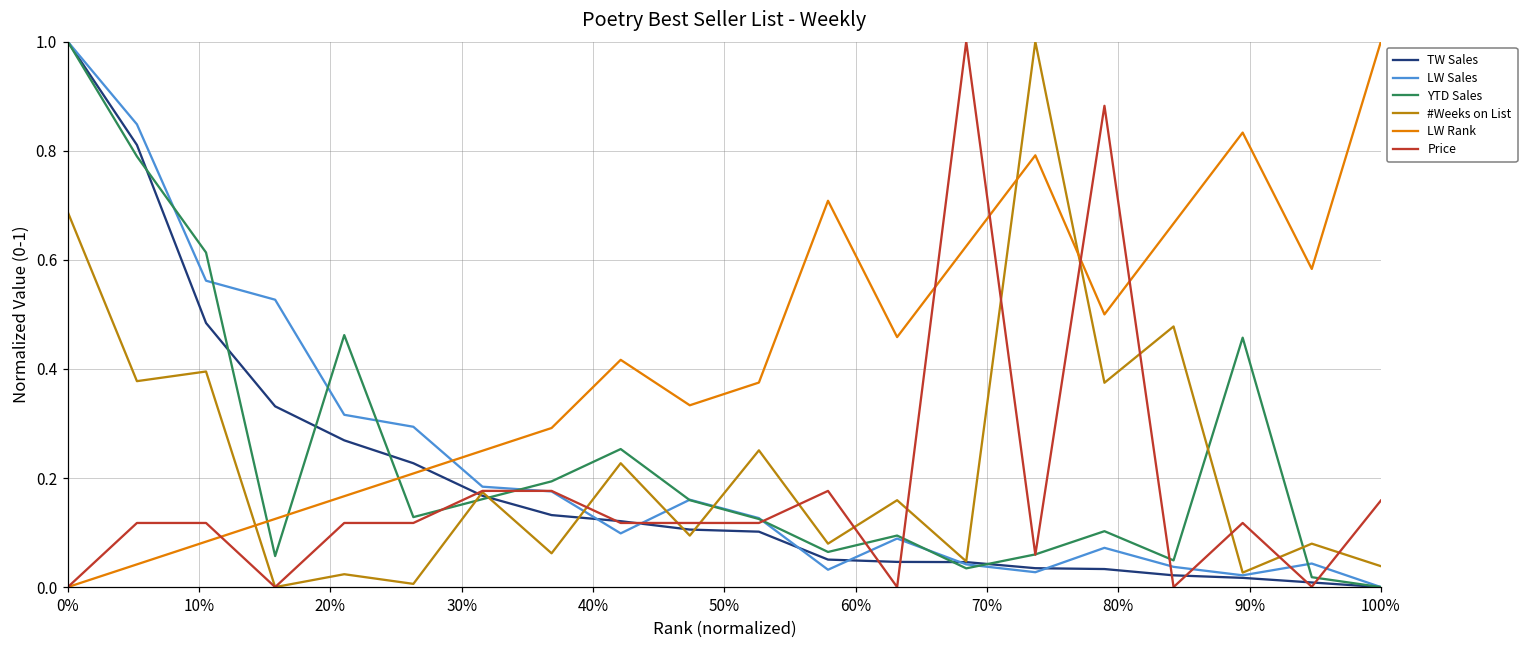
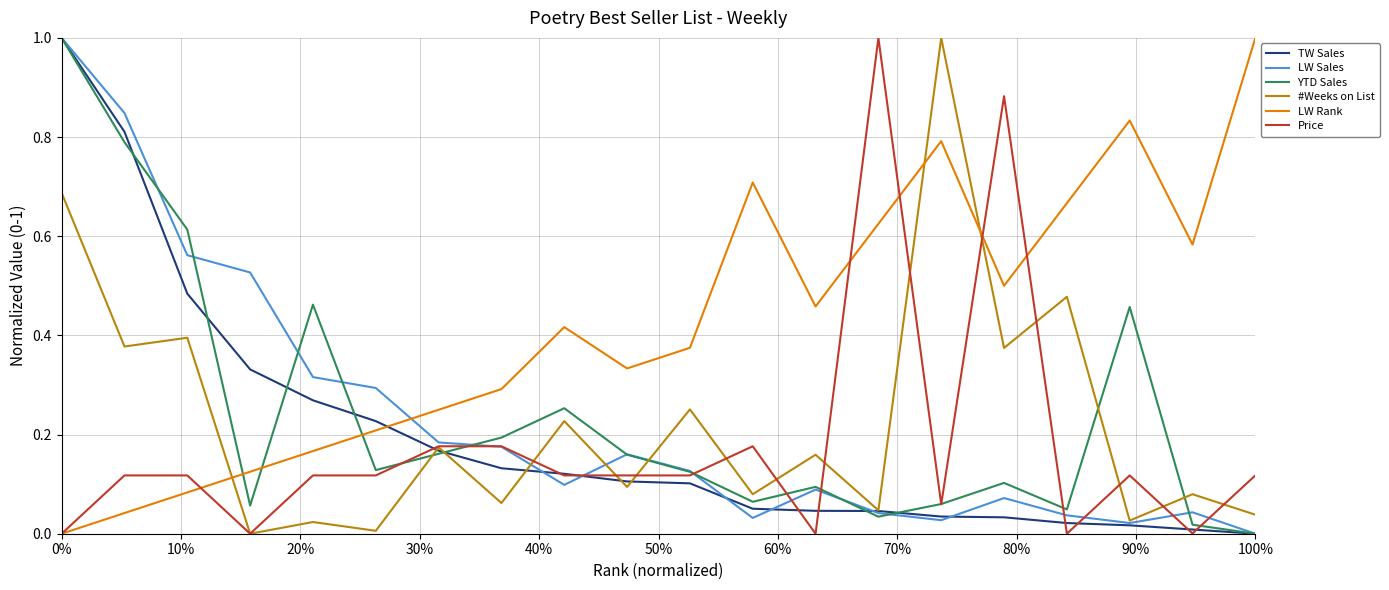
Price, 100%: 0.16 -> 0.12
